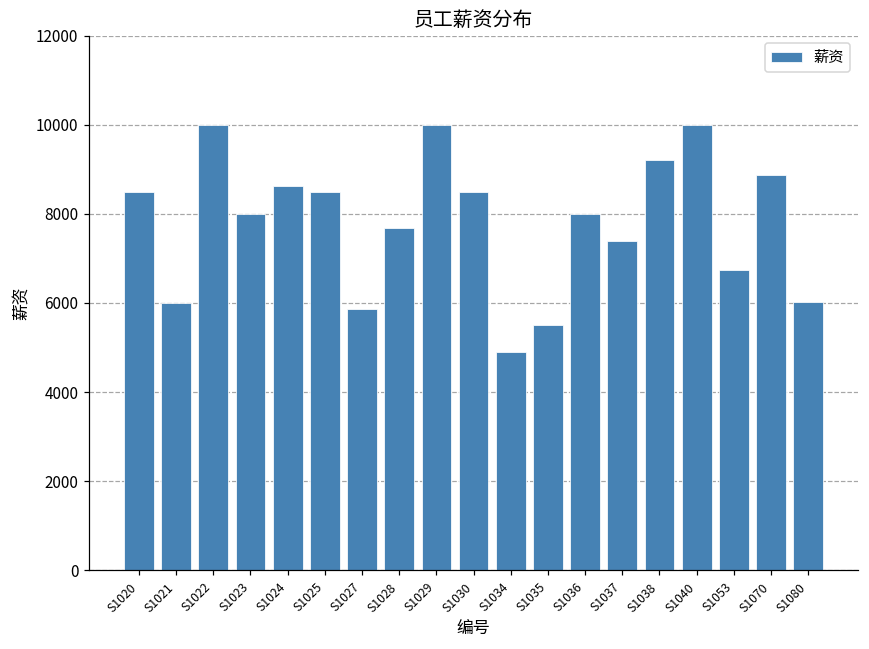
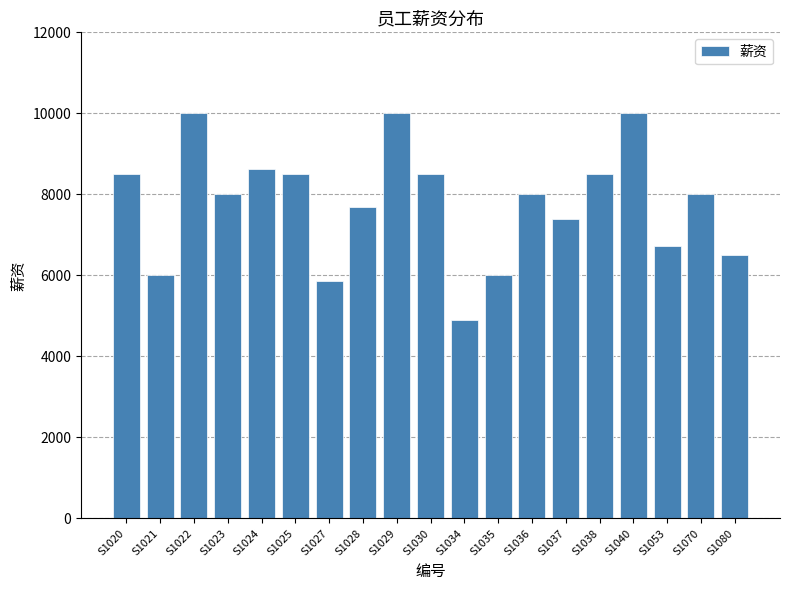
S1035: 5500 -> 6000
S1038: 9200 -> 8500
S1070: 8900 -> 8000
S1080: 6000 -> 6500
